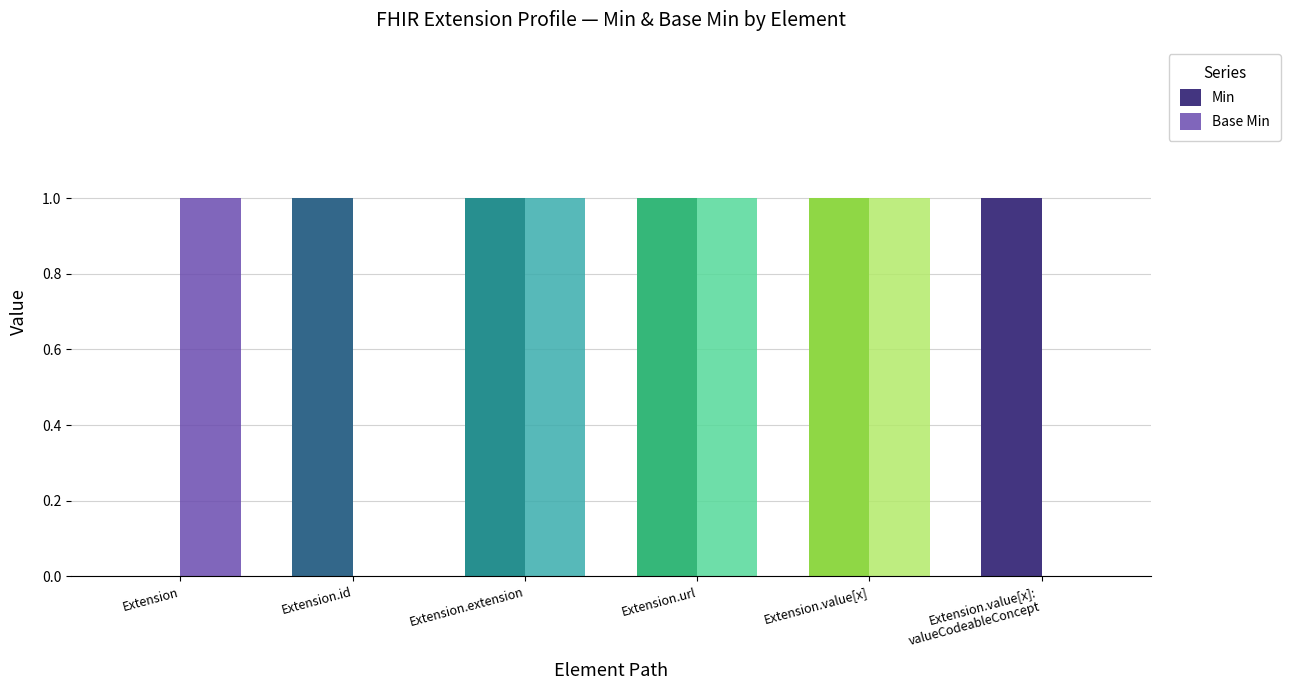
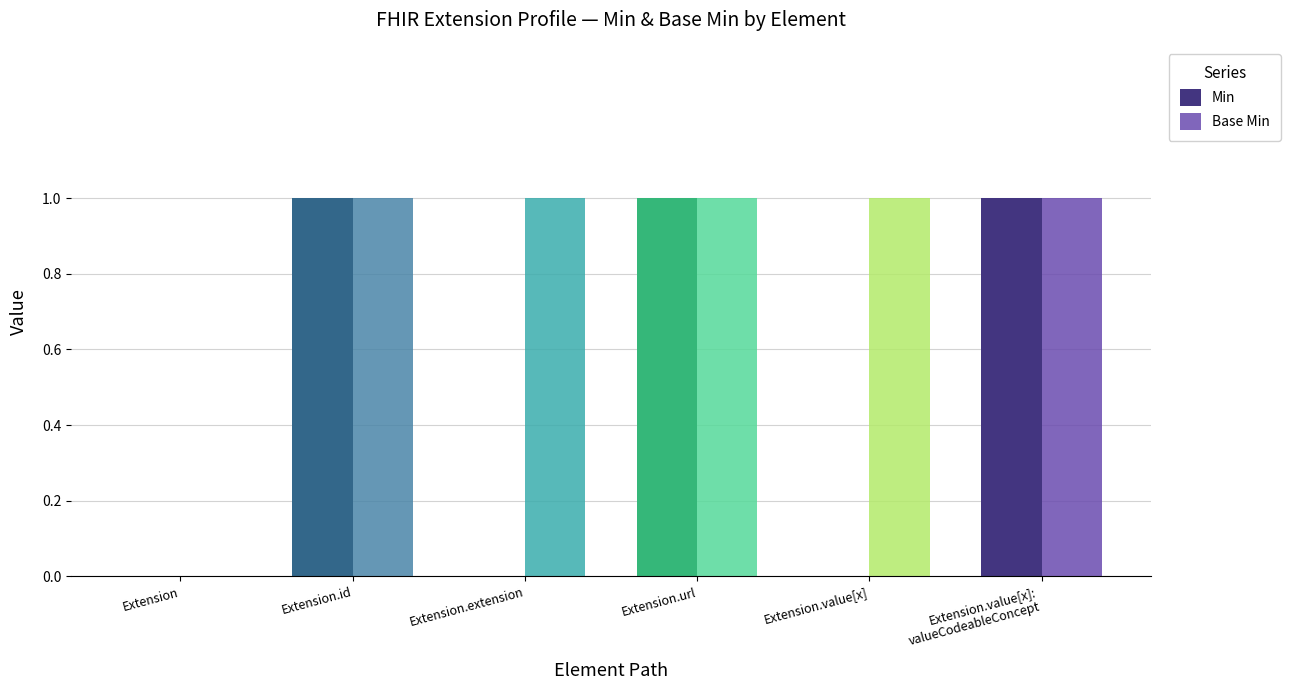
Base Min, Extension: 1 -> 0
Base Min, Extension.id: 0 -> 1
Min, Extension.extension: 1 -> 0
Min, Extension.value[x]: 1 -> 0
Base Min, Extension.value[x]: valueCodeableConcept: 0 -> 1
